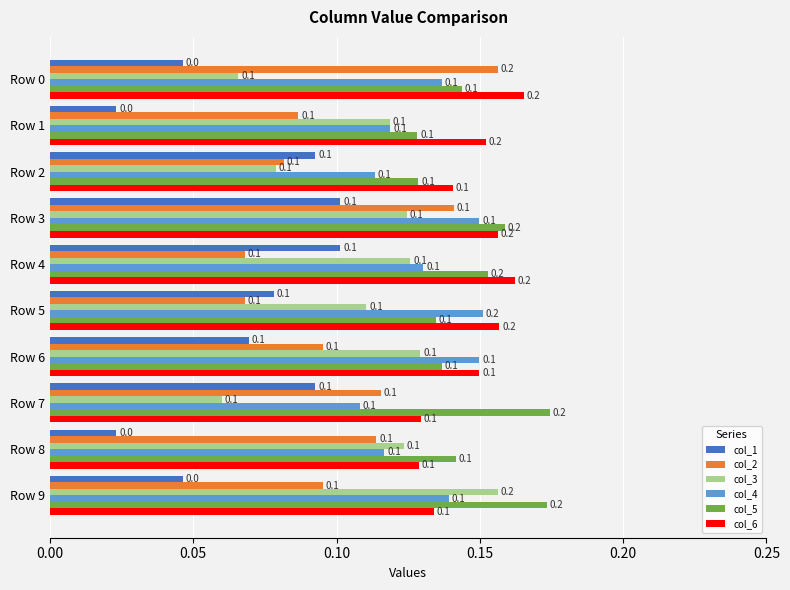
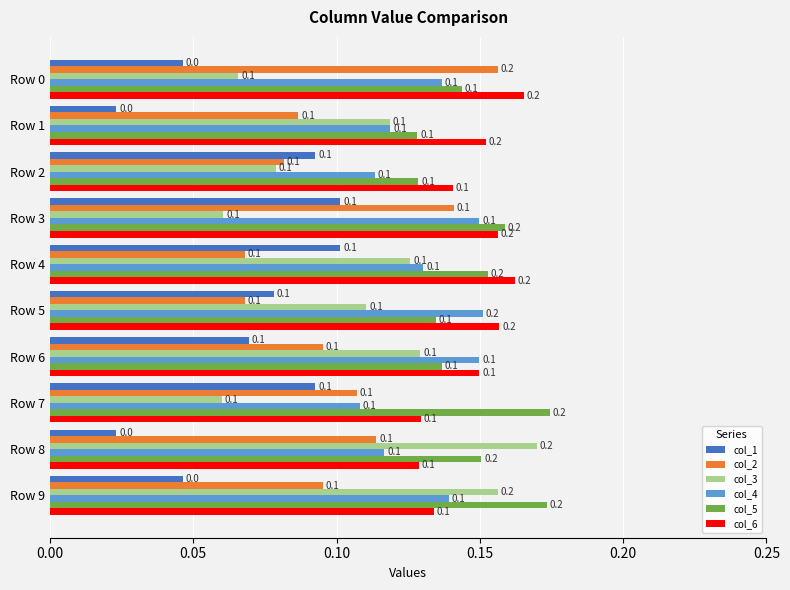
col_3, Row 3: 0.125 -> 0.060
col_2, Row 7: 0.115 -> 0.107
col_3, Row 8: 0.1 -> 0.2
col_5, Row 8: 0.1 -> 0.2
